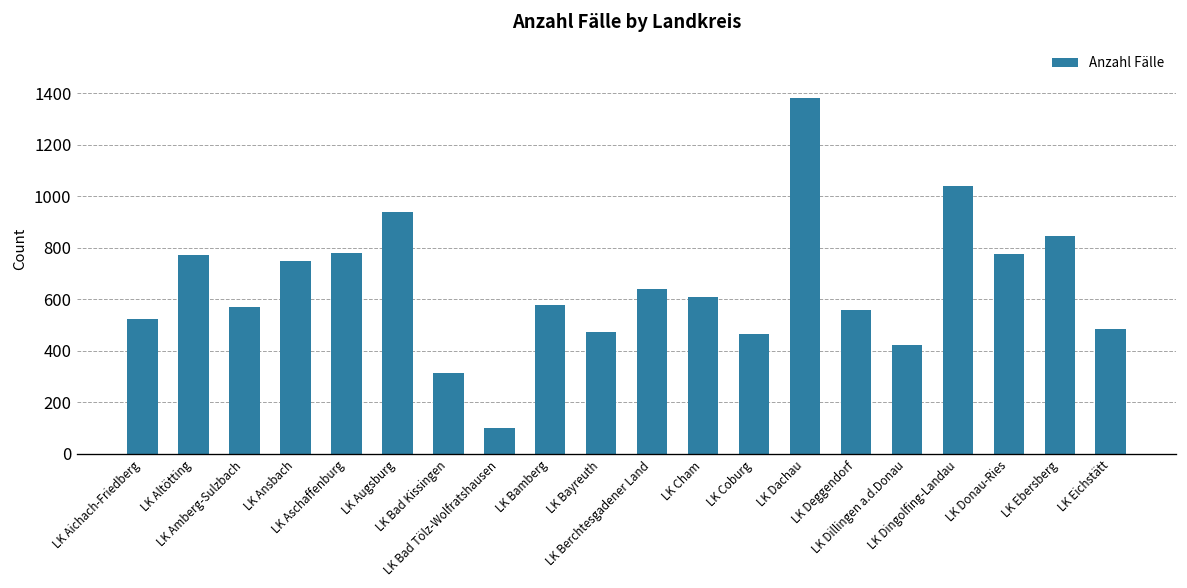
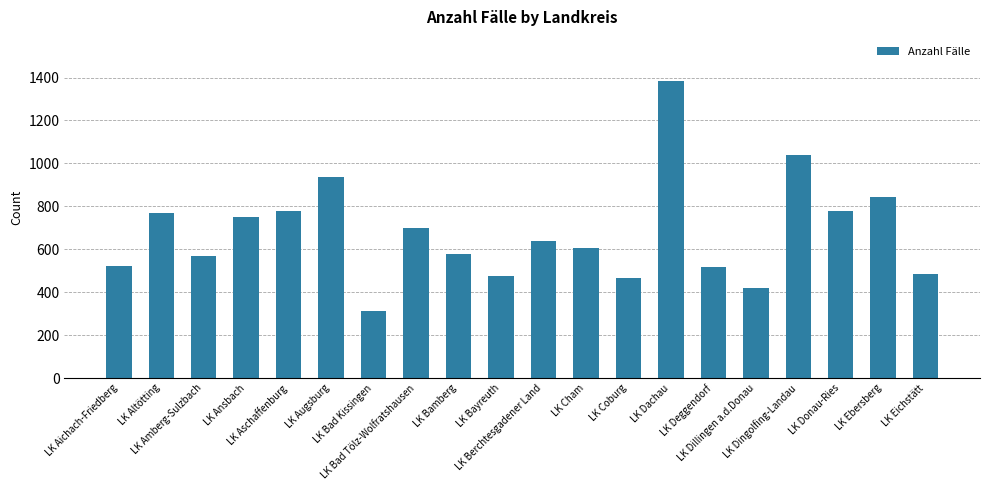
LK Bad Tölz-Wolfratshausen: 100 -> 700
LK Deggendorf: 560 -> 520
